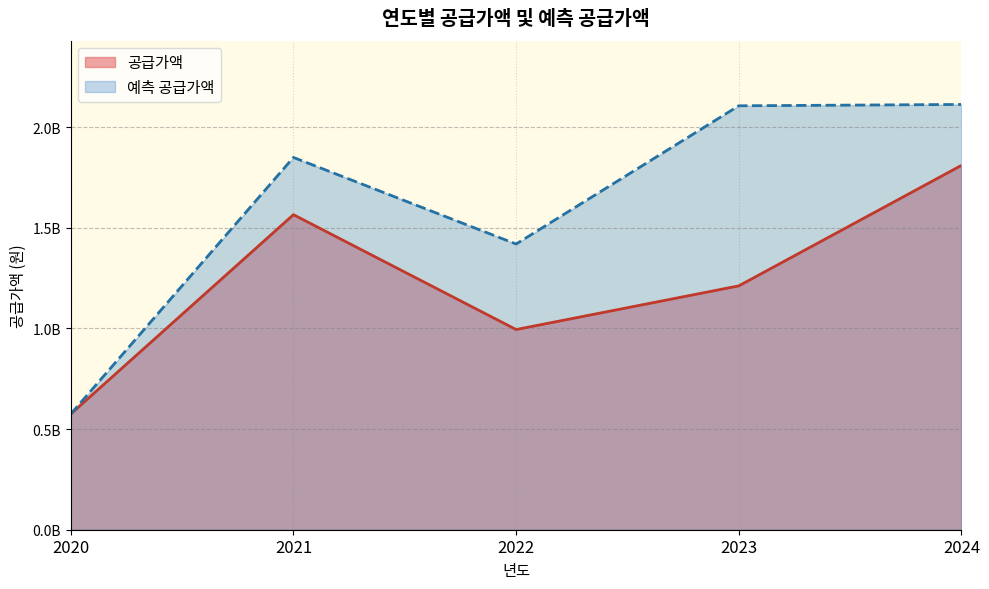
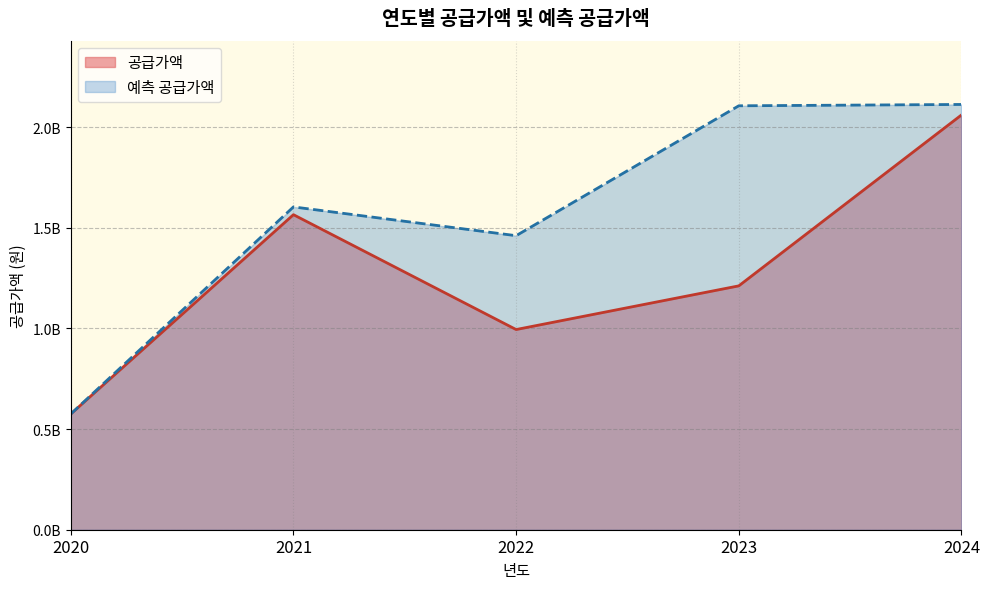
예측 공급가액, 2021: 1850000000 -> 1600000000
예측 공급가액, 2022: 1420000000 -> 1460000000
공급가액, 2024: 1810000000 -> 2060000000
